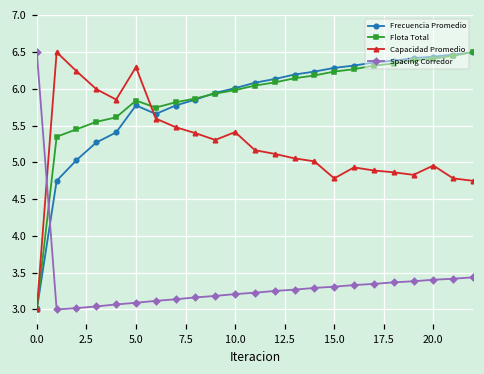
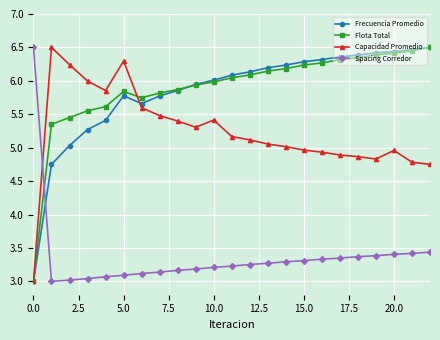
Capacidad Promedio, 15.0: 4.8 -> 5.0
